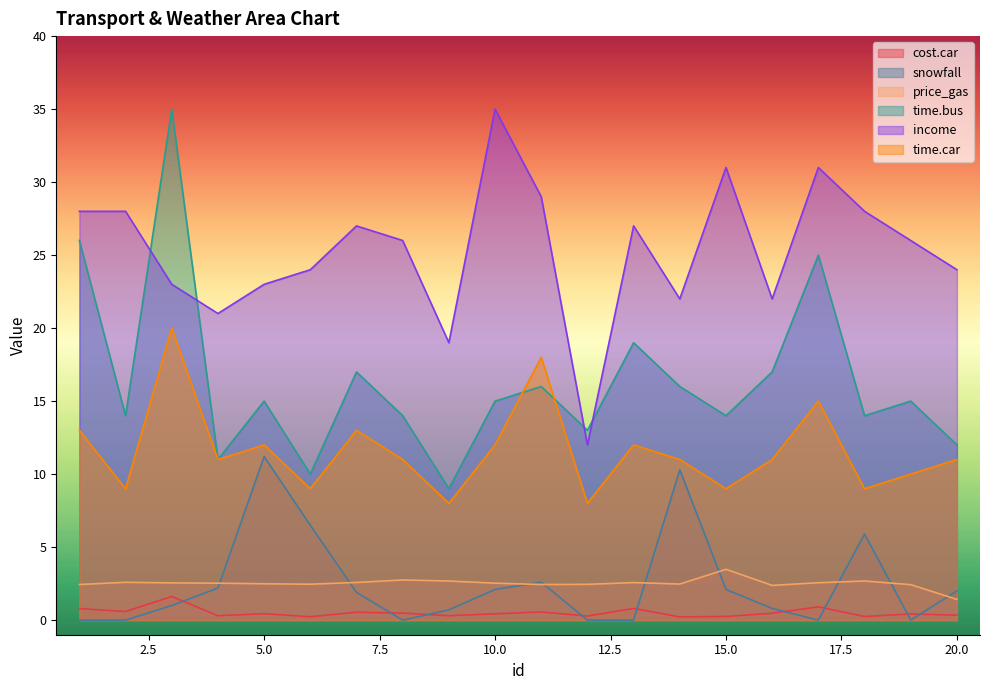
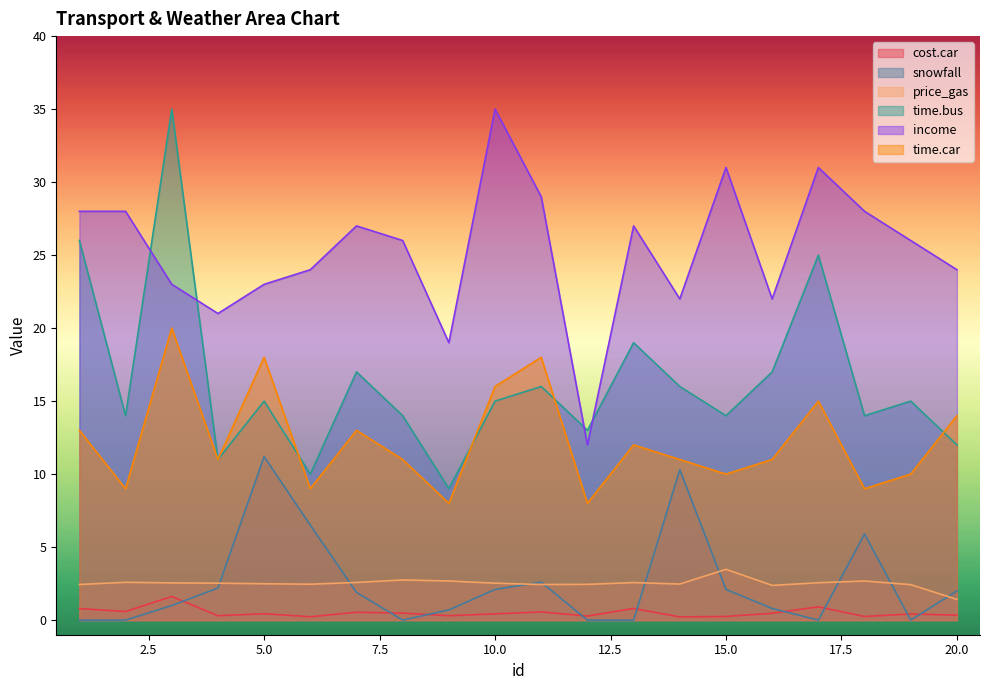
time.car, 5.0: 12 -> 18
time.car, 10.0: 12 -> 16
time.car, 15.0: 9 -> 10
time.car, 20.0: 11 -> 14
